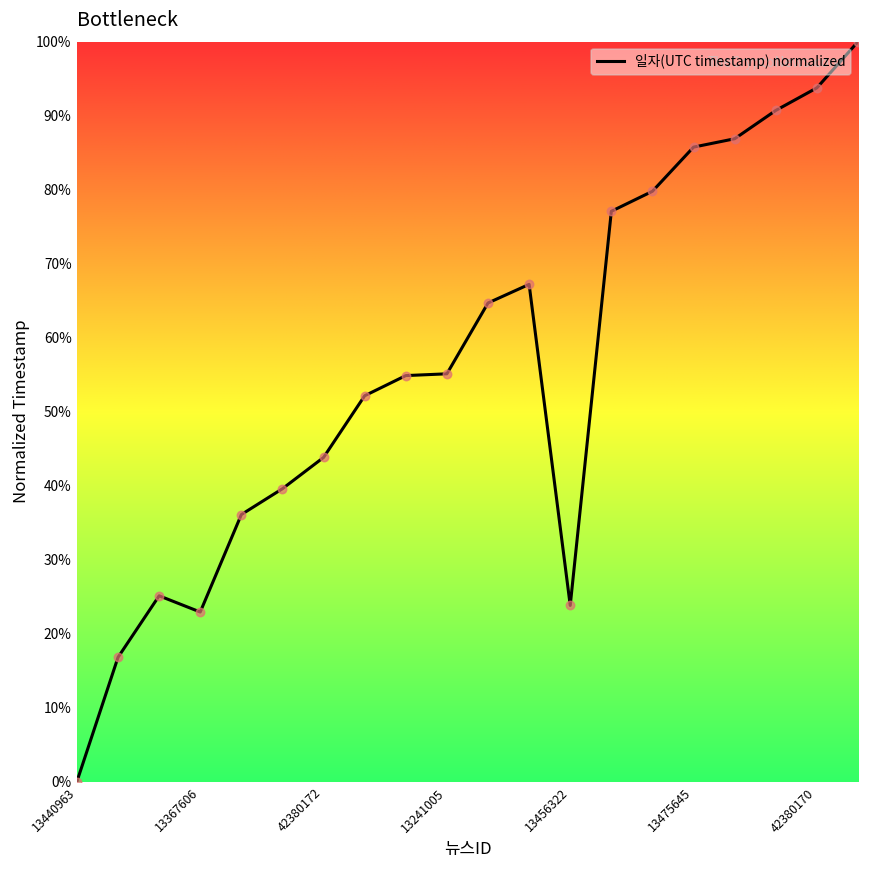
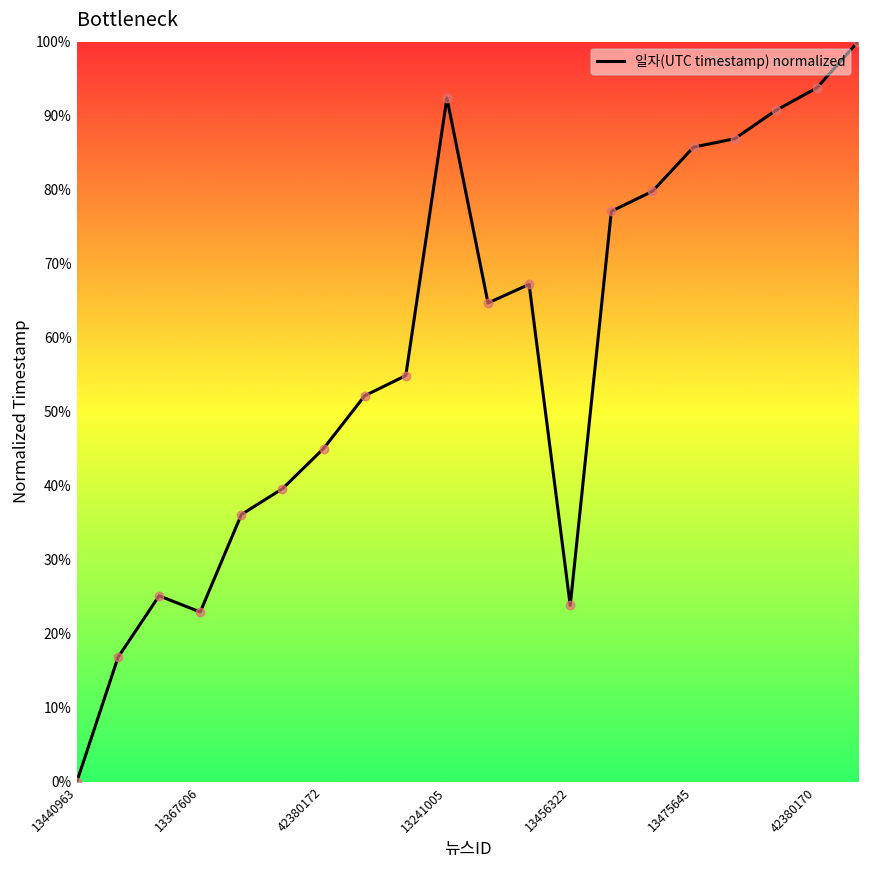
42380172: 44% -> 45%
13241005: 55% -> 92%
